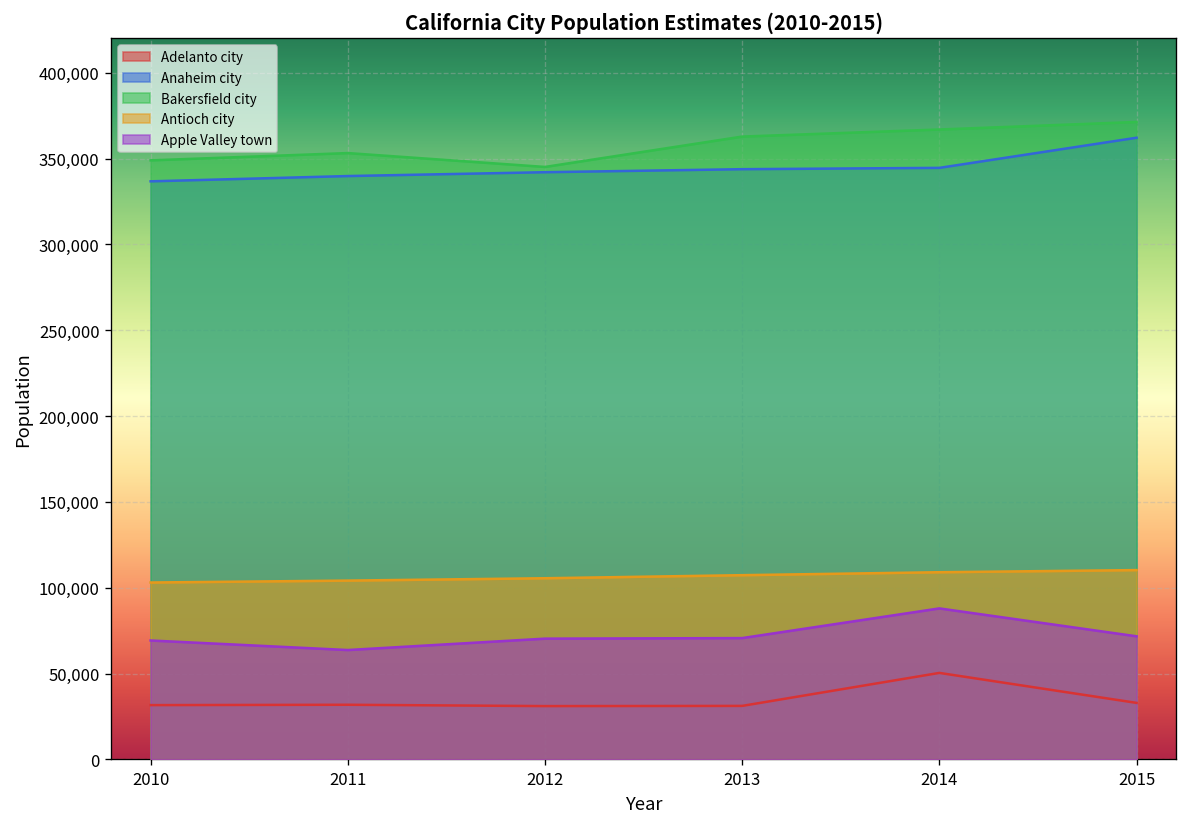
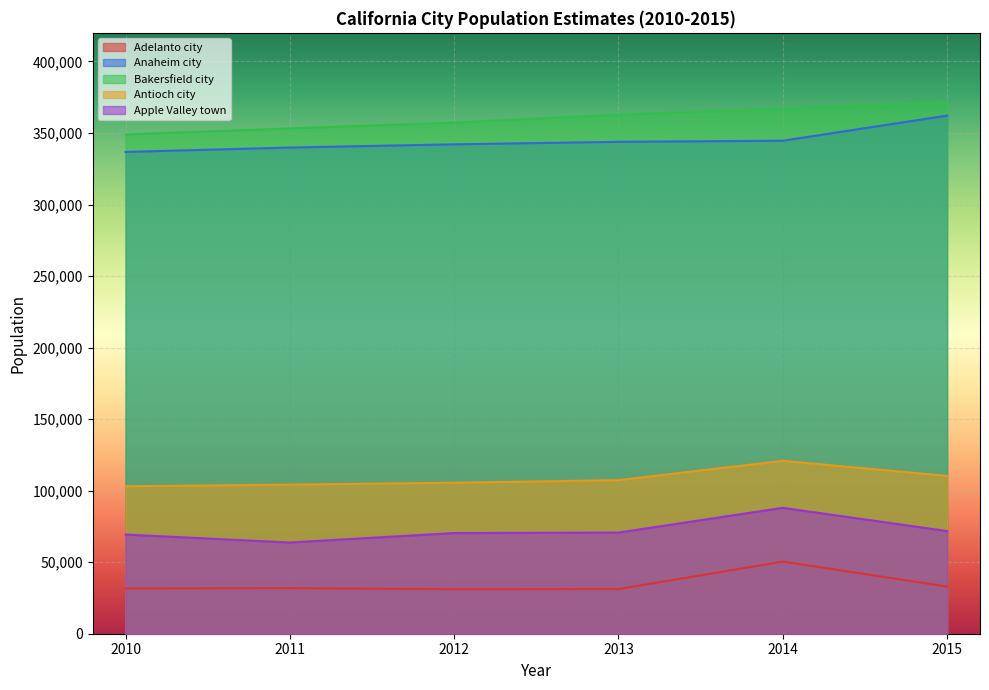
Bakersfield city, 2012: 345,000 -> 357,000
Antioch city, 2014: 109,000 -> 121,000
